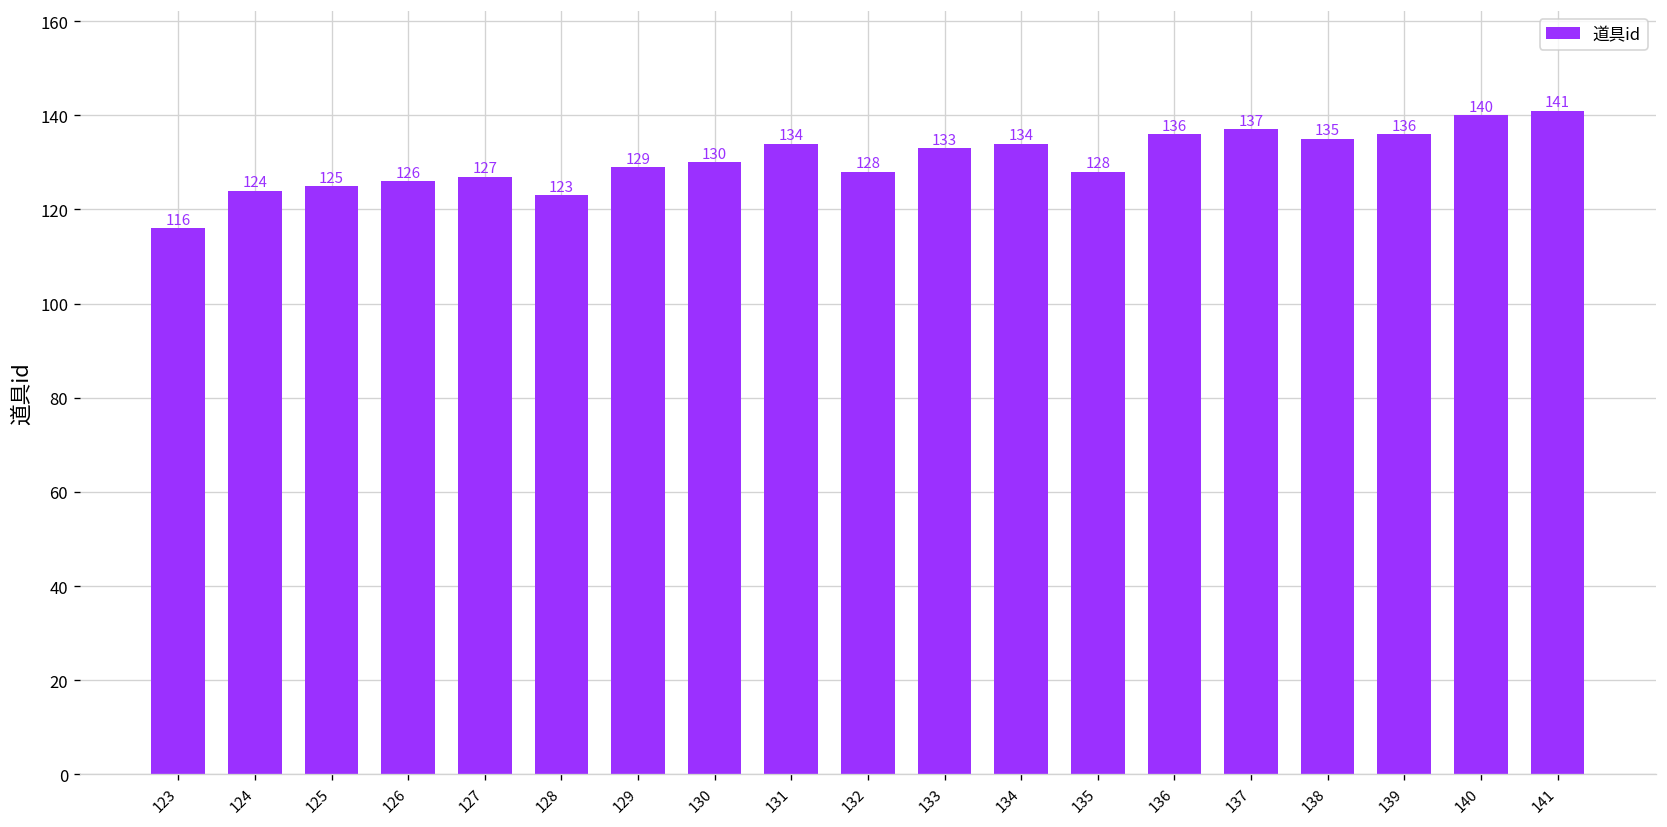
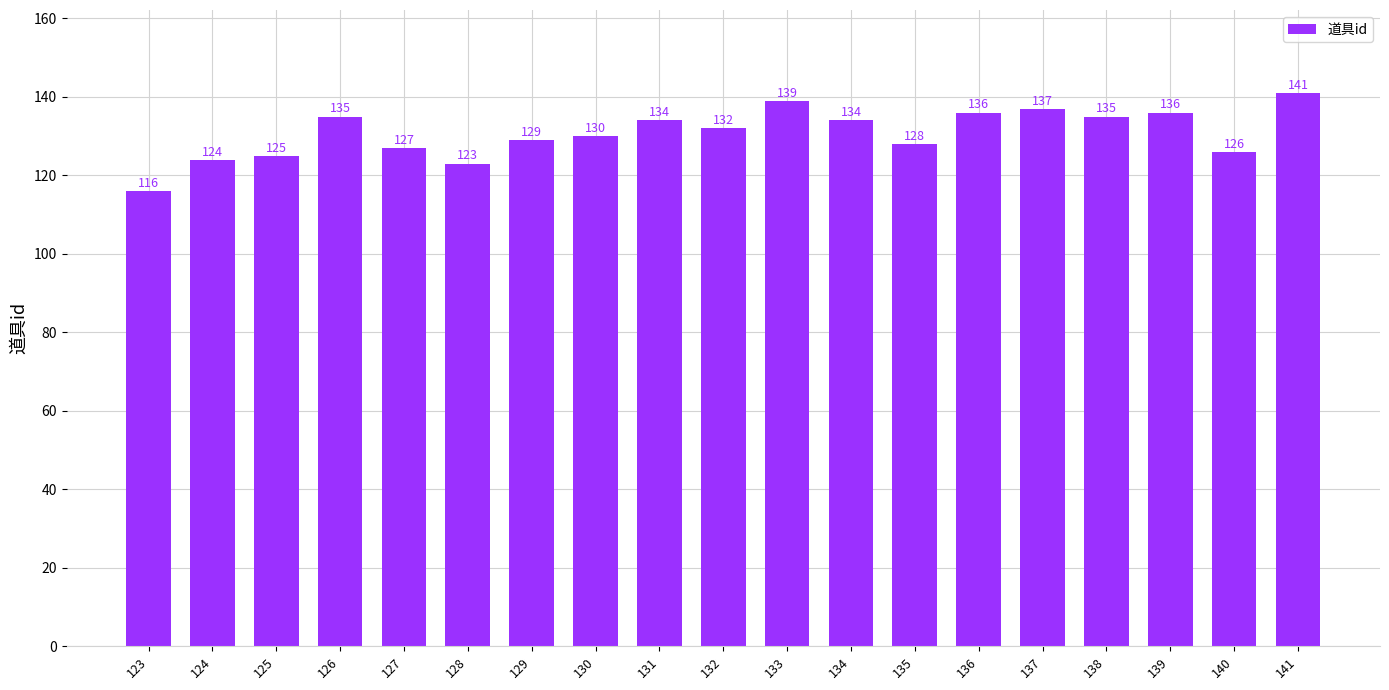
126: 126 -> 135
132: 128 -> 132
133: 133 -> 139
140: 140 -> 126
